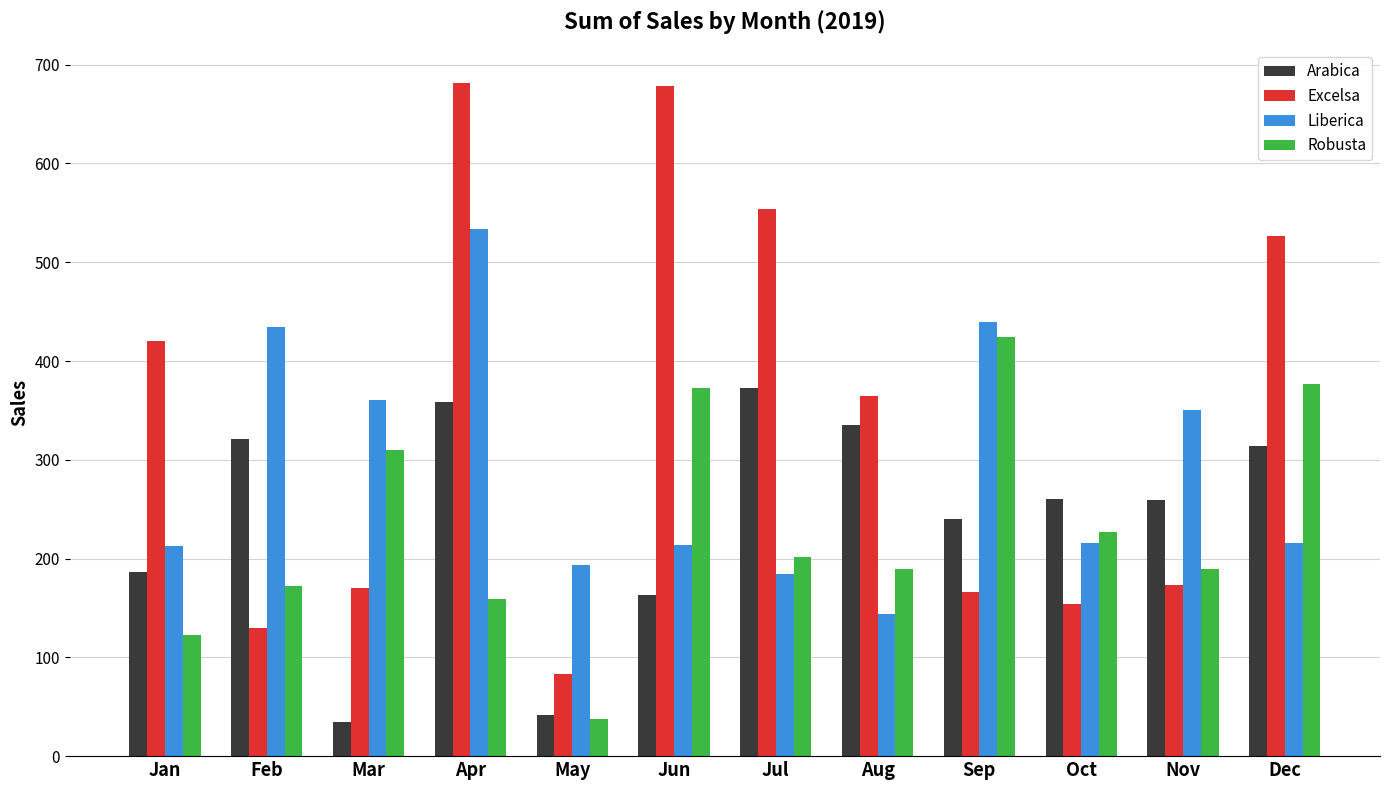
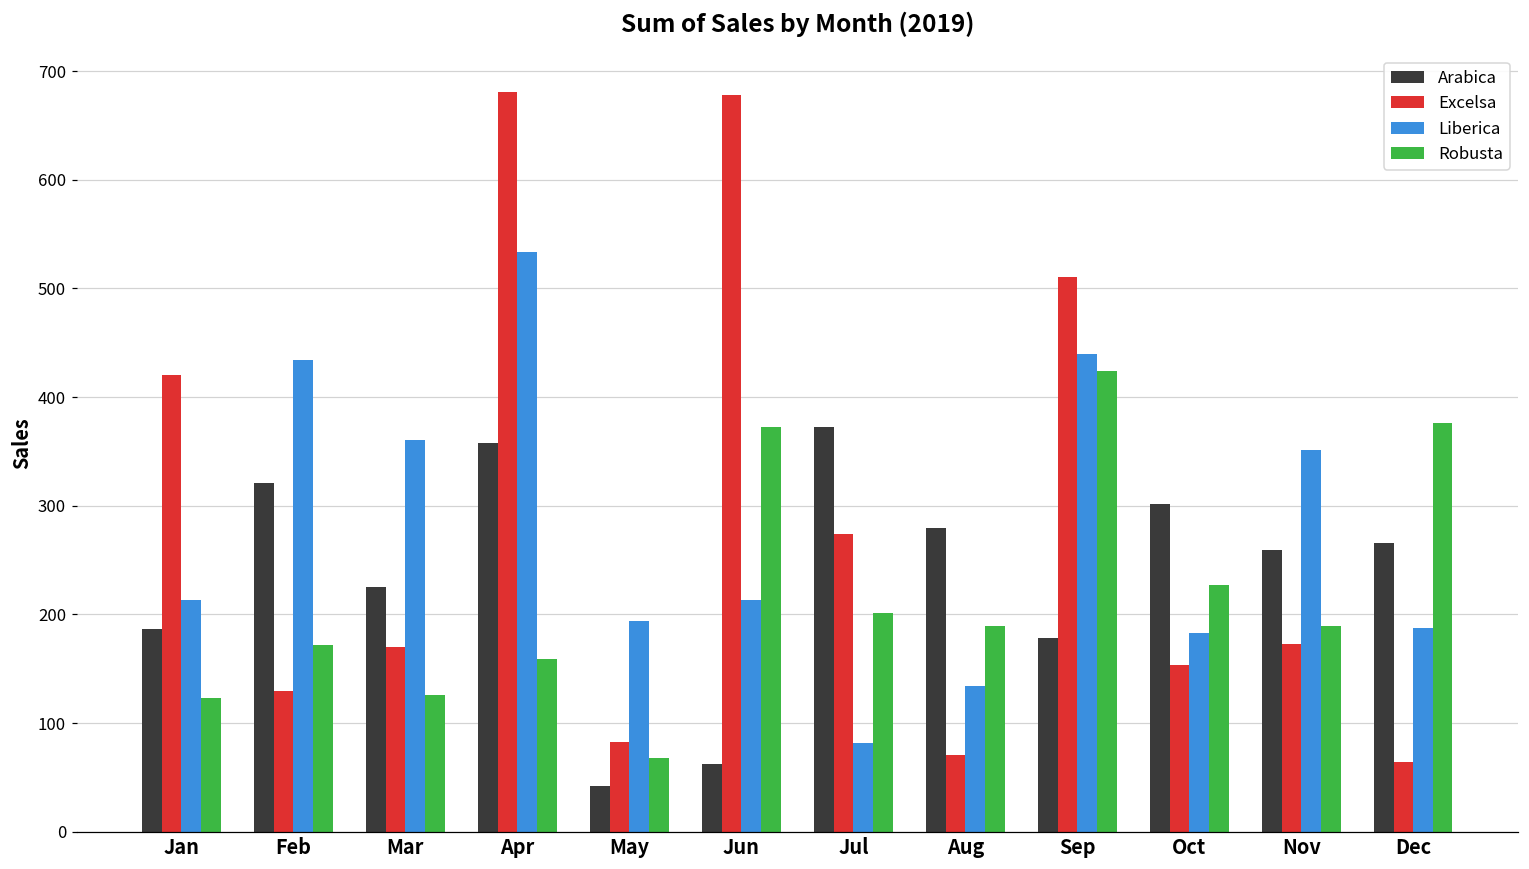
Arabica, Mar: 40 -> 220
Robusta, Mar: 310 -> 130
Robusta, May: 40 -> 70
Arabica, Jun: 160 -> 60
Excelsa, Jul: 550 -> 270
Liberica, Jul: 180 -> 80
Arabica, Aug: 330 -> 280
Excelsa, Aug: 360 -> 70
Liberica, Aug: 140 -> 130
Arabica, Sep: 240 -> 180
Excelsa, Sep: 170 -> 510
Arabica, Oct: 260 -> 300
Liberica, Oct: 220 -> 180
Arabica, Dec: 310 -> 270
Excelsa, Dec: 530 -> 60
Liberica, Dec: 220 -> 190
